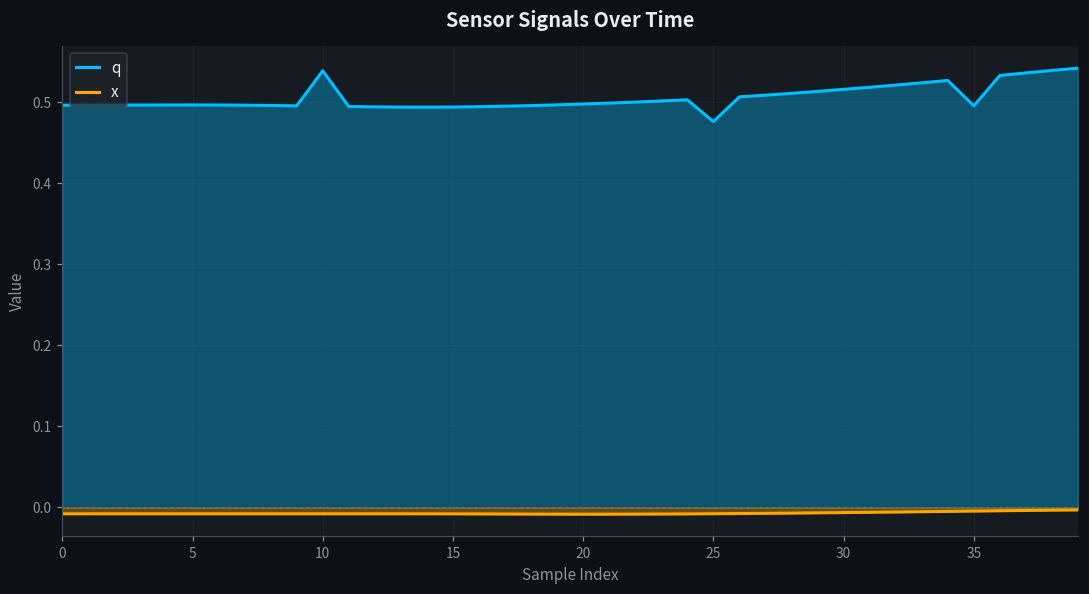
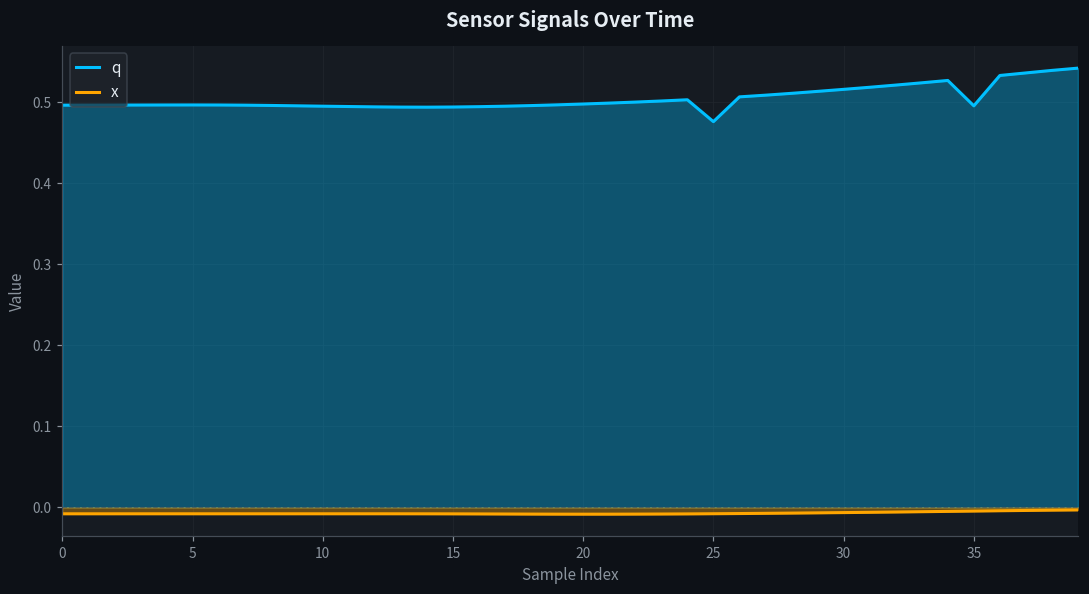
q, 10: 0.54 -> 0.50
